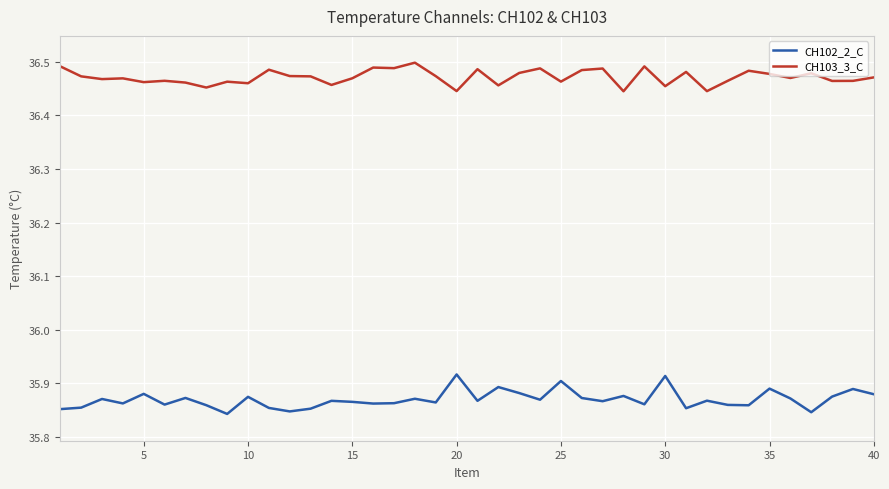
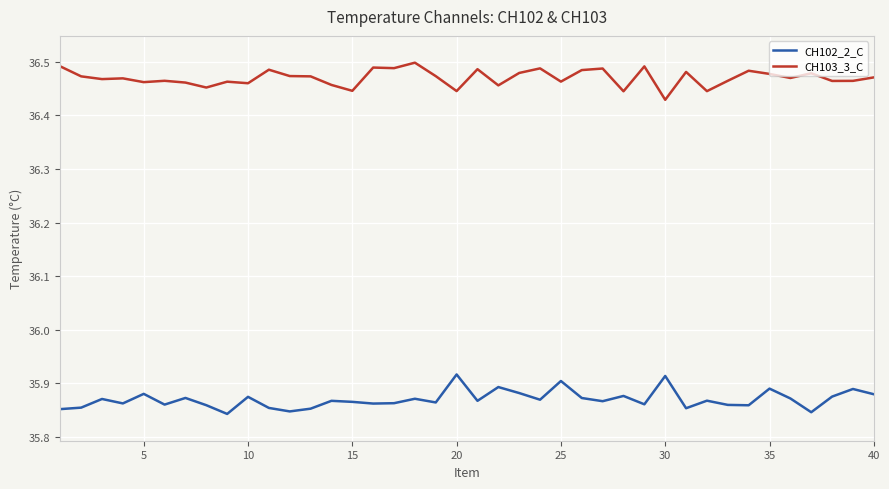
CH103_3_C, 15: 36.47 -> 36.45
CH103_3_C, 30: 36.45 -> 36.43
